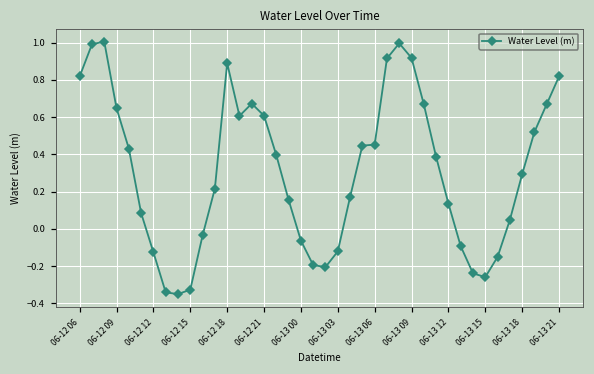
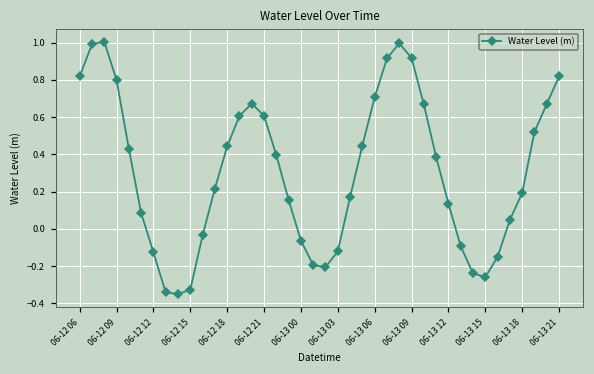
06-12 09: 0.65 -> 0.80
06-12 18: 0.89 -> 0.44
06-13 06: 0.45 -> 0.71
06-13 18: 0.29 -> 0.19
